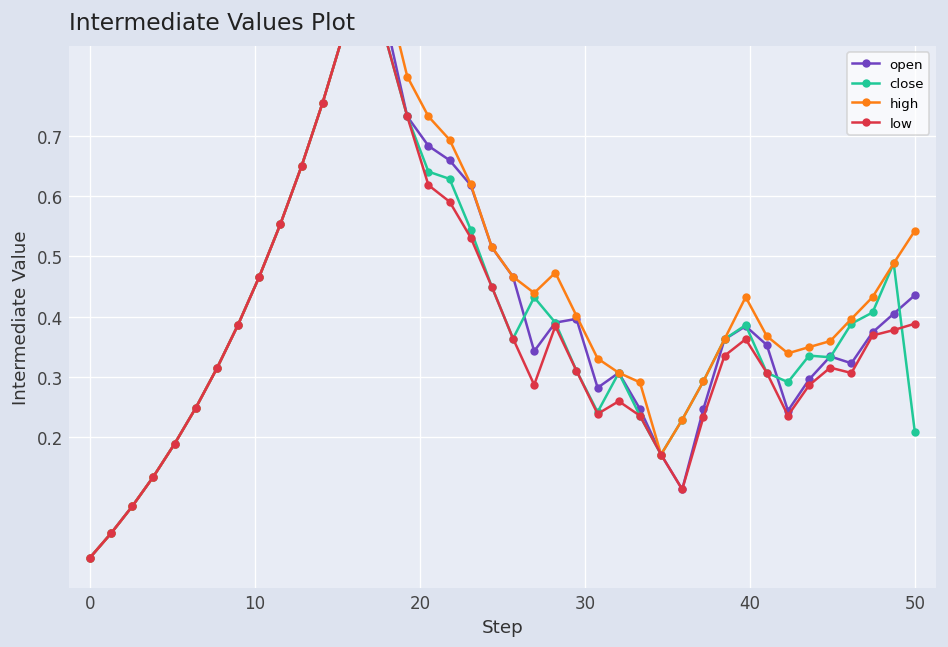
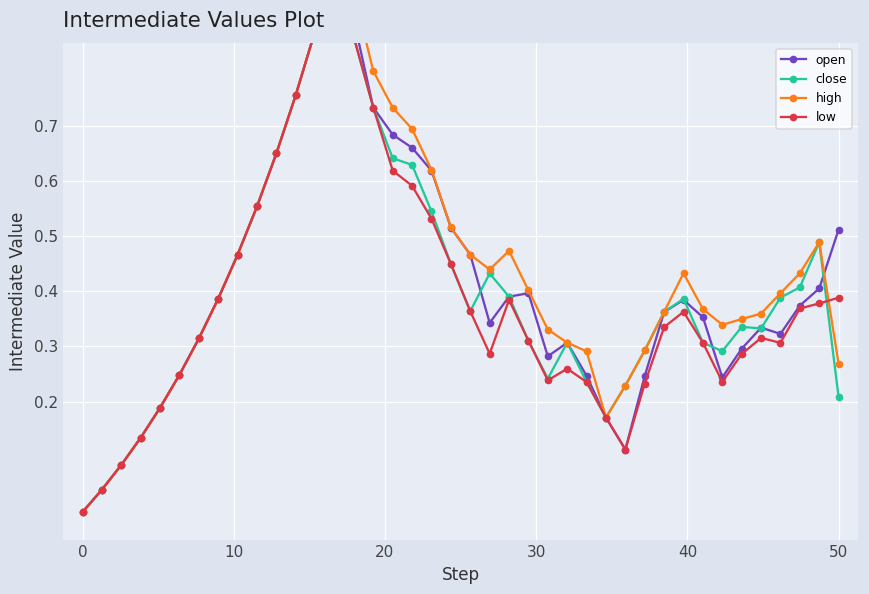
open, 50: 0.44 -> 0.51
high, 50: 0.54 -> 0.27
